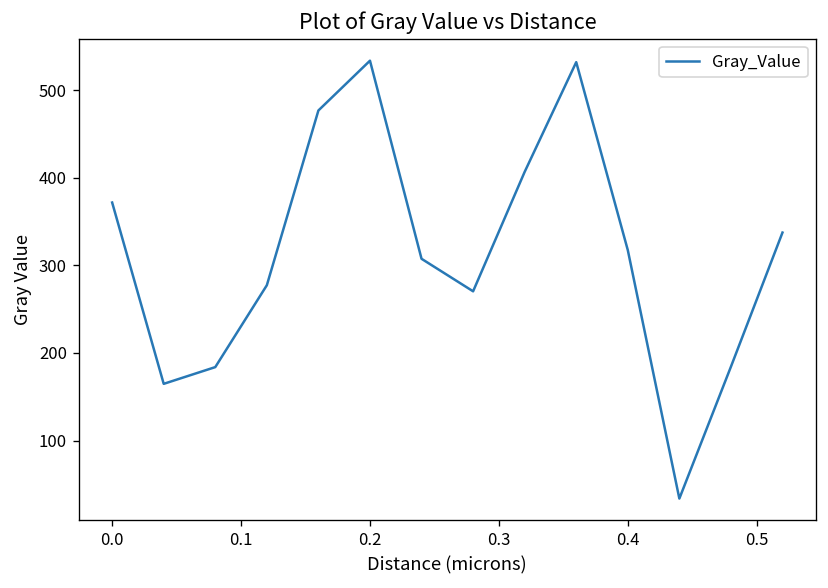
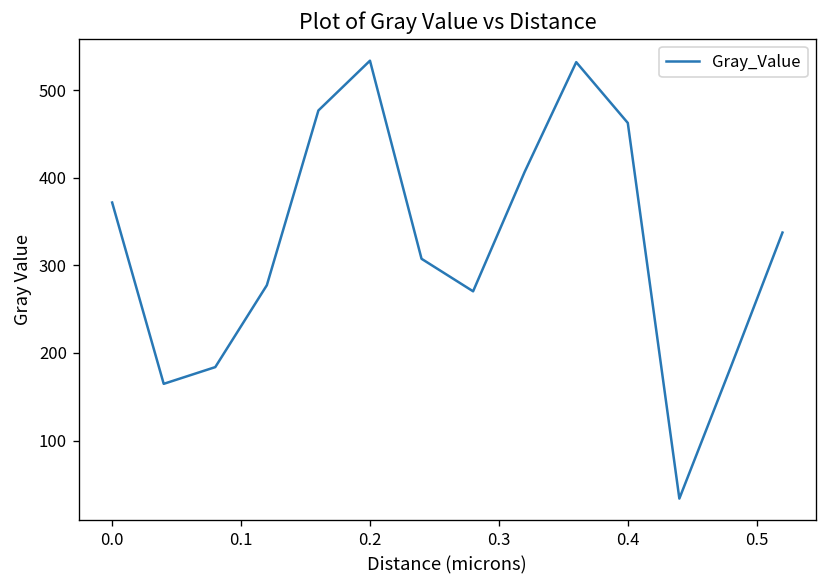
0.4: 320 -> 460
